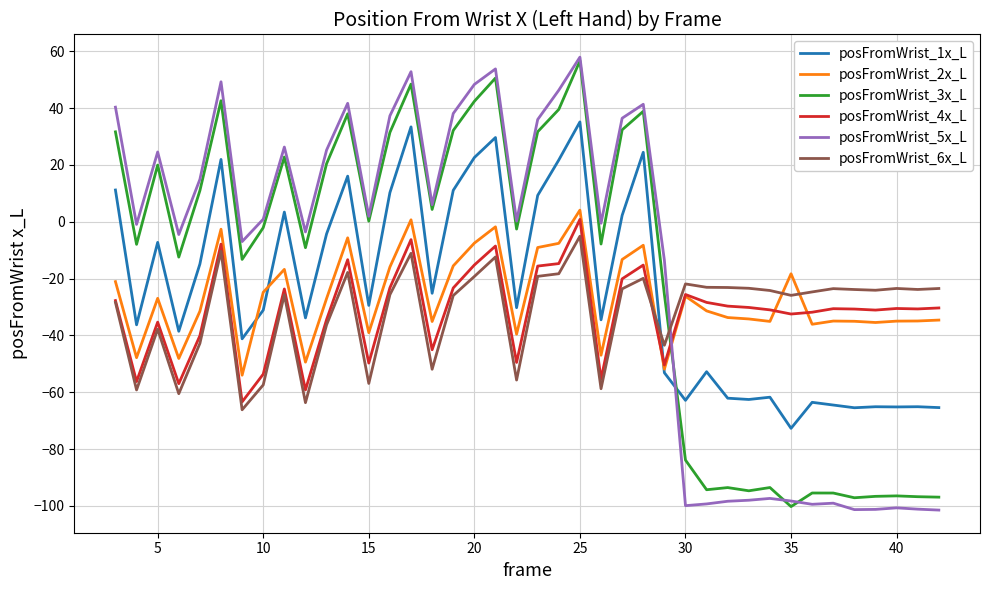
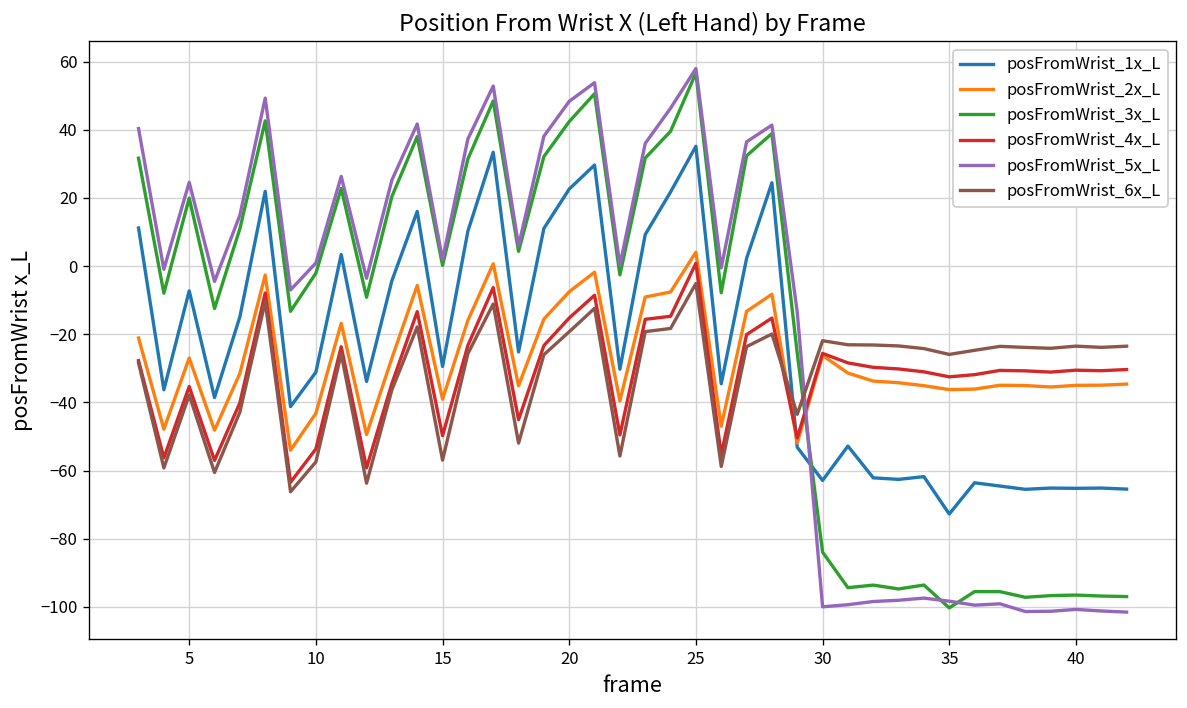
posFromWrist_2x_L, 10: -25 -> -43
posFromWrist_2x_L, 35: -18 -> -36
